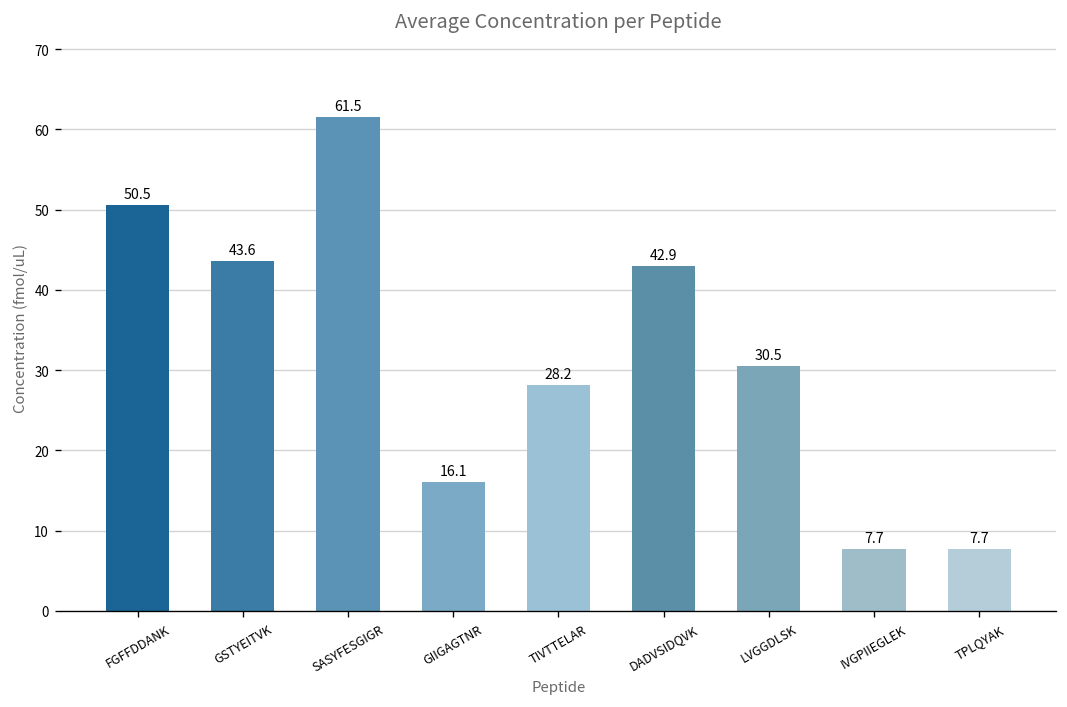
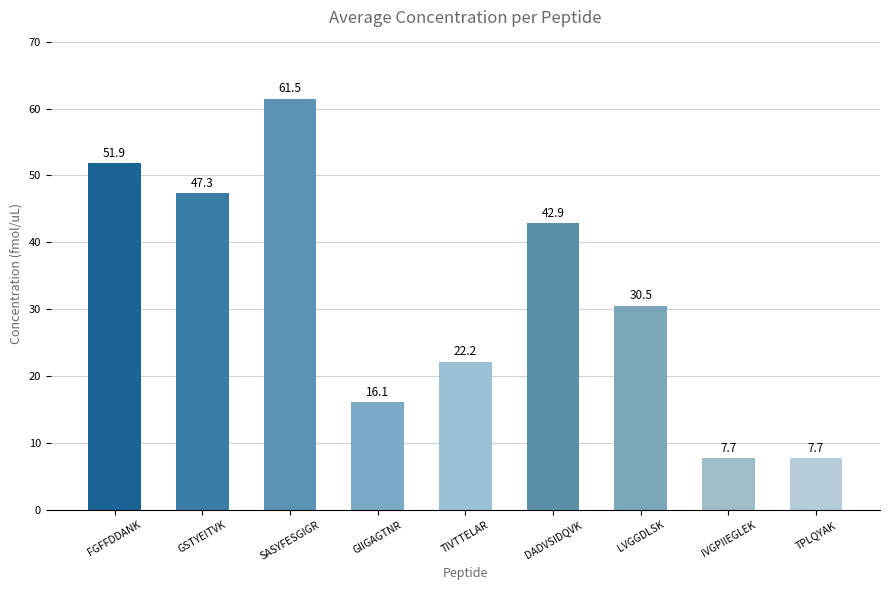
FGFFDDANK: 50.5 -> 51.9
GSTYEITVK: 43.6 -> 47.3
TIVTTELAR: 28.2 -> 22.2
